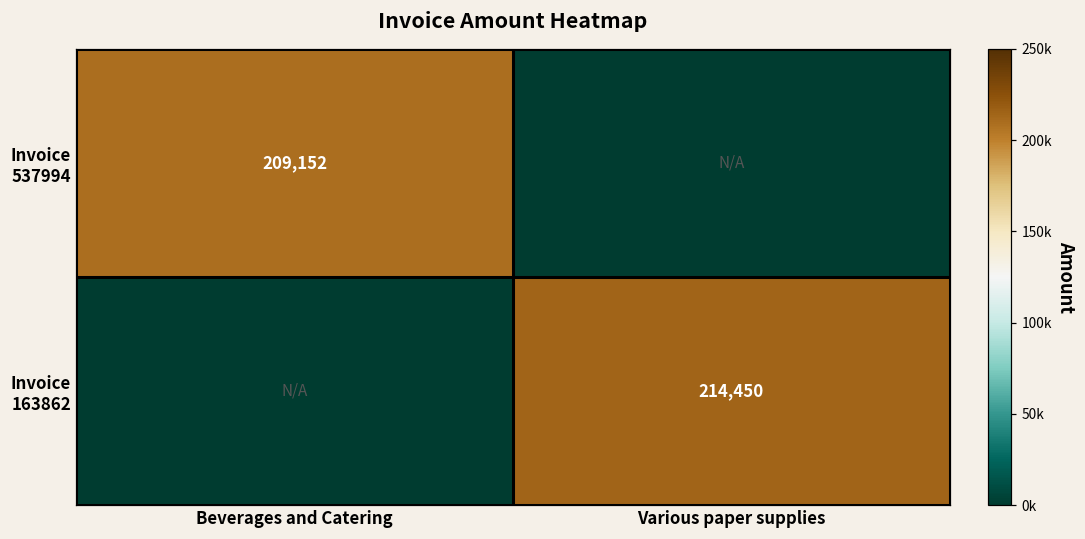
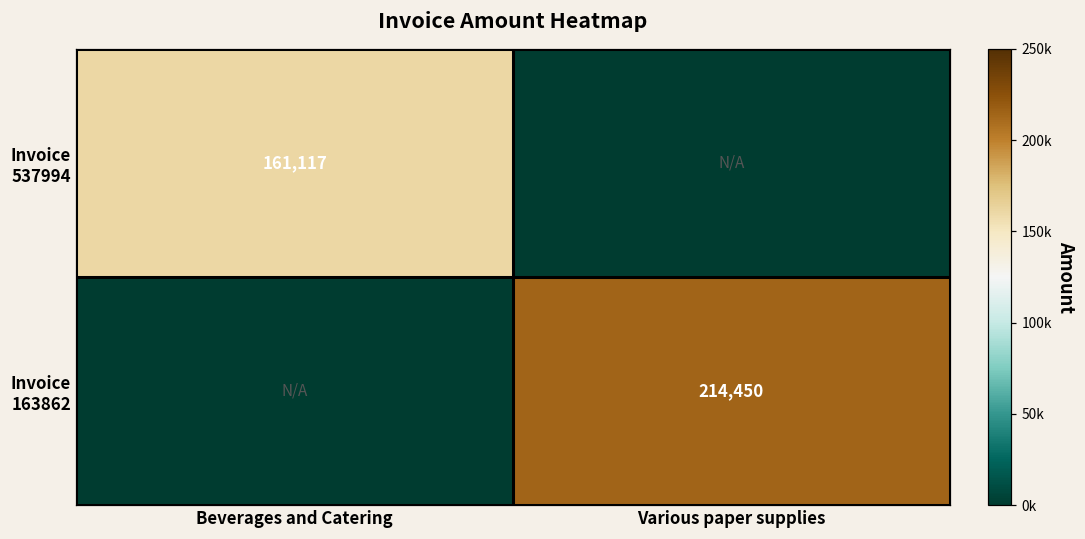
Invoice 537994, Beverages and Catering: 209,152 -> 161,117
